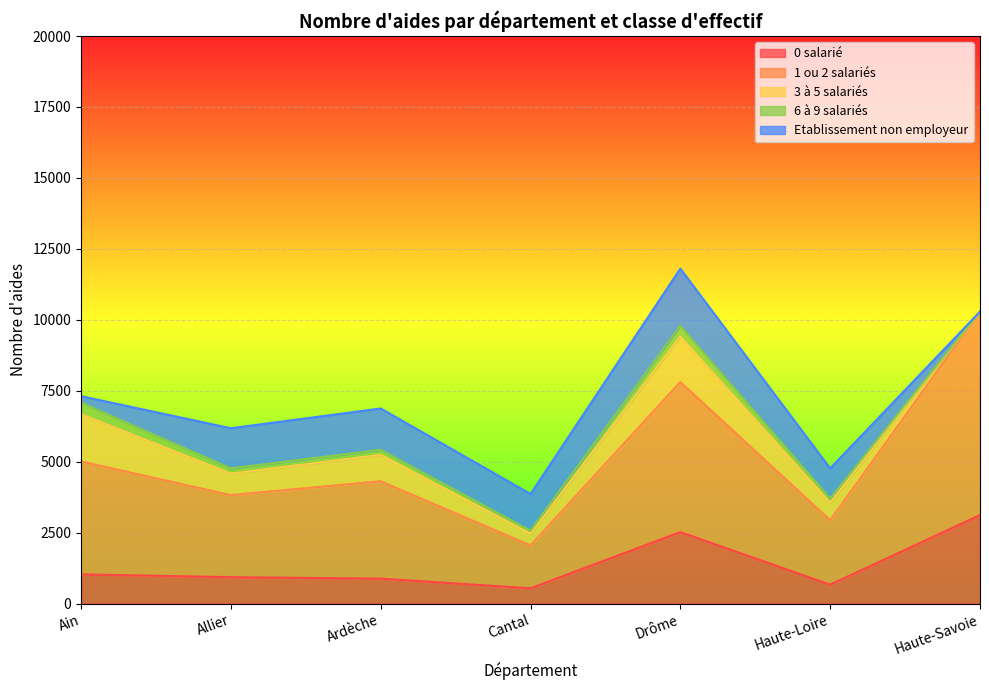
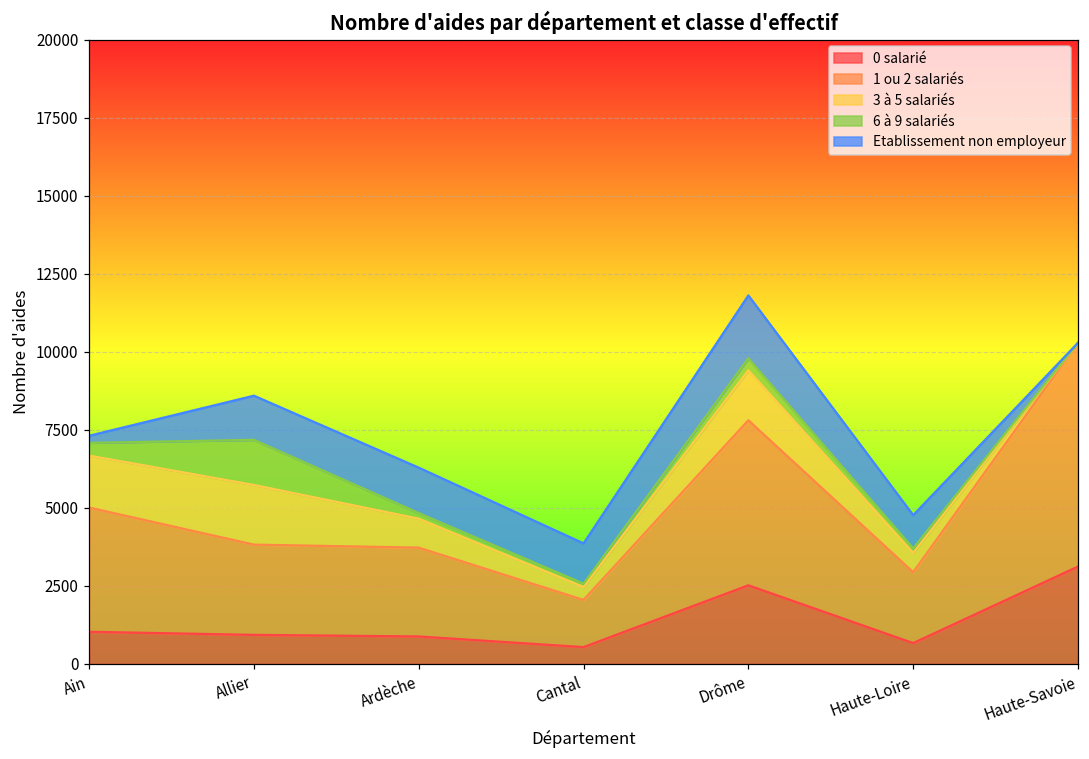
3 à 5 salariés, Allier: 800 -> 1900
6 à 9 salariés, Allier: 200 -> 1400
1 ou 2 salariés, Ardèche: 3400 -> 2800
